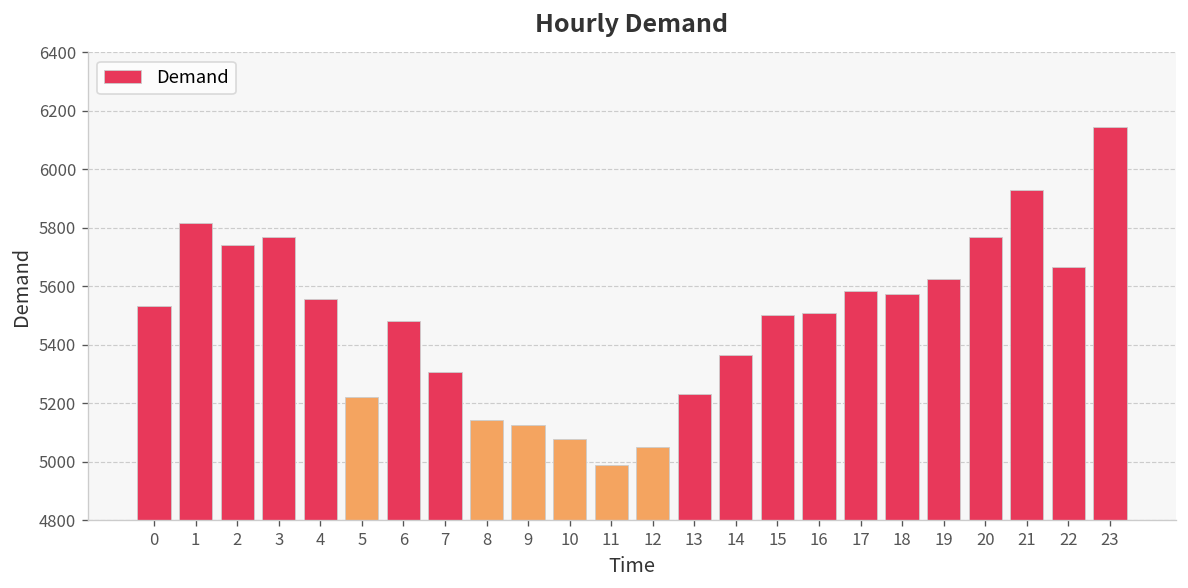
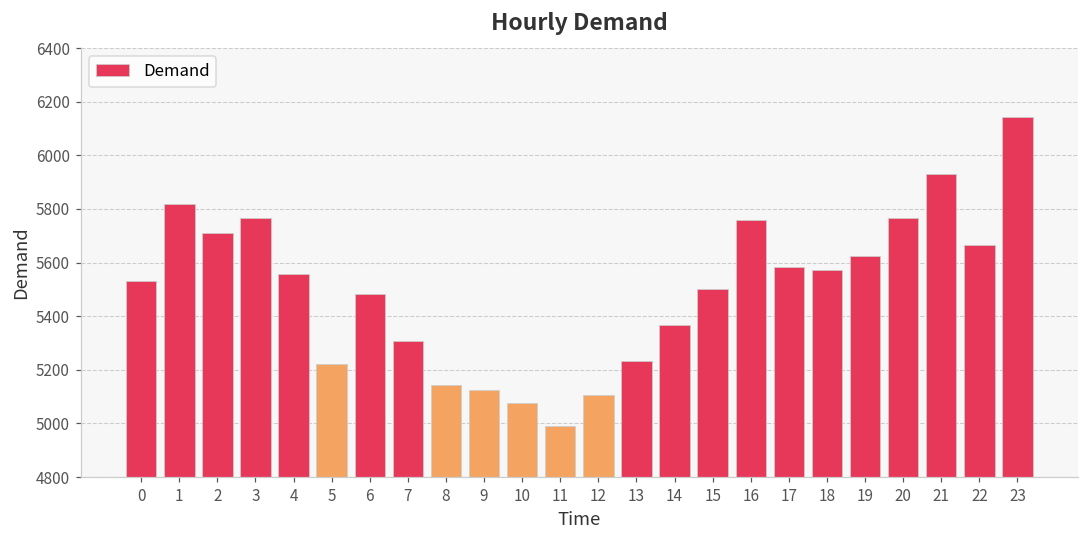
2: 5740 -> 5710
12: 5050 -> 5110
16: 5510 -> 5760
